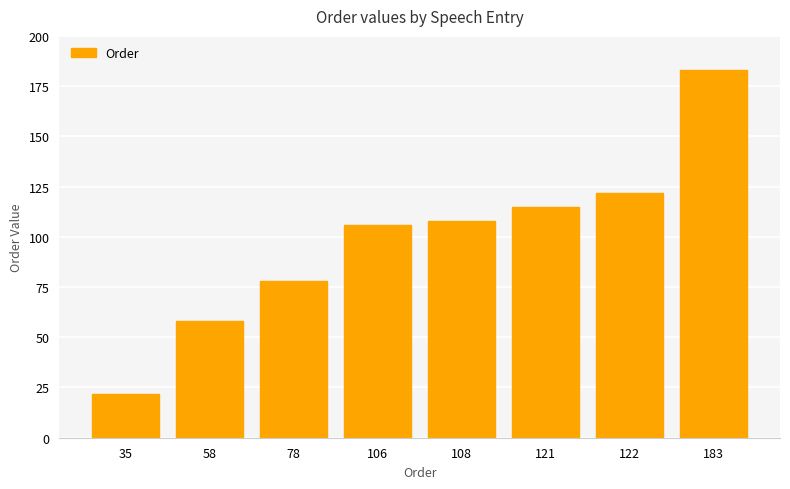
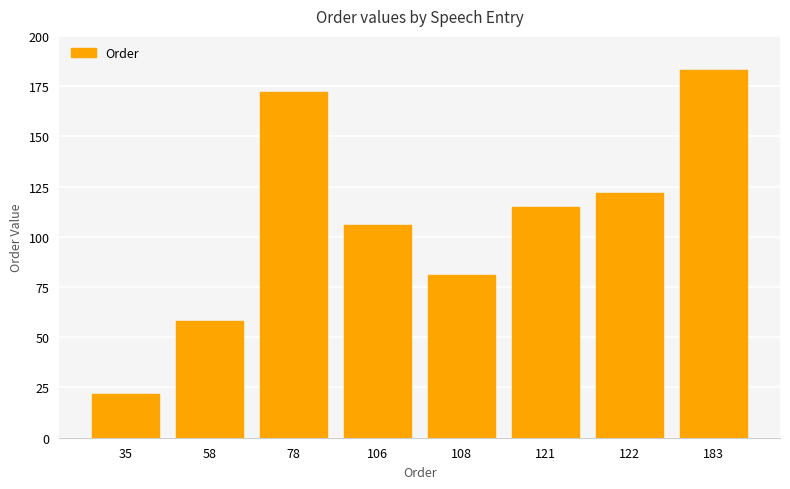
78: 78 -> 172
108: 108 -> 81
